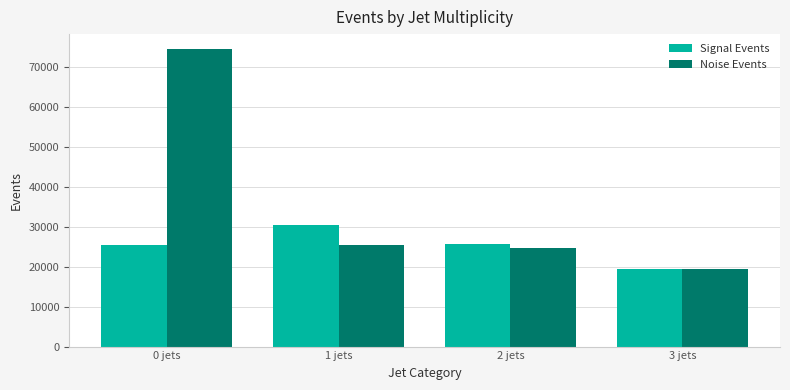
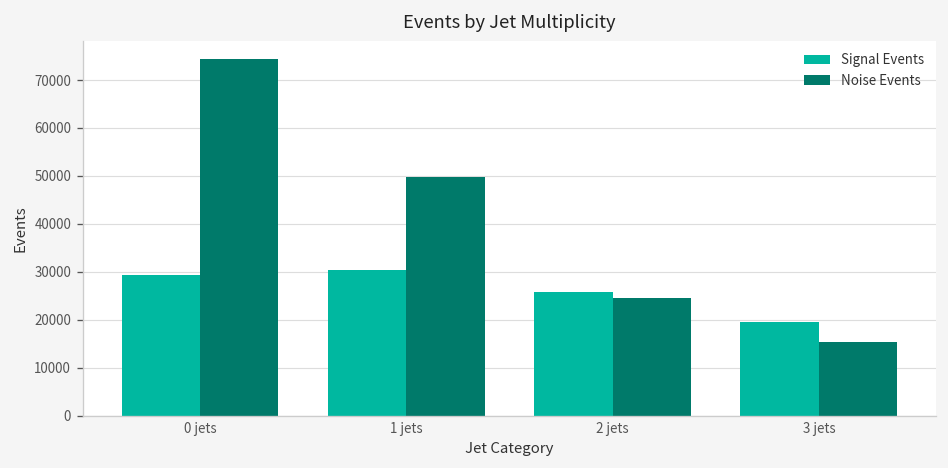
Signal Events, 0 jets: 25000 -> 29000
Noise Events, 1 jets: 25000 -> 50000
Noise Events, 3 jets: 19000 -> 15000
